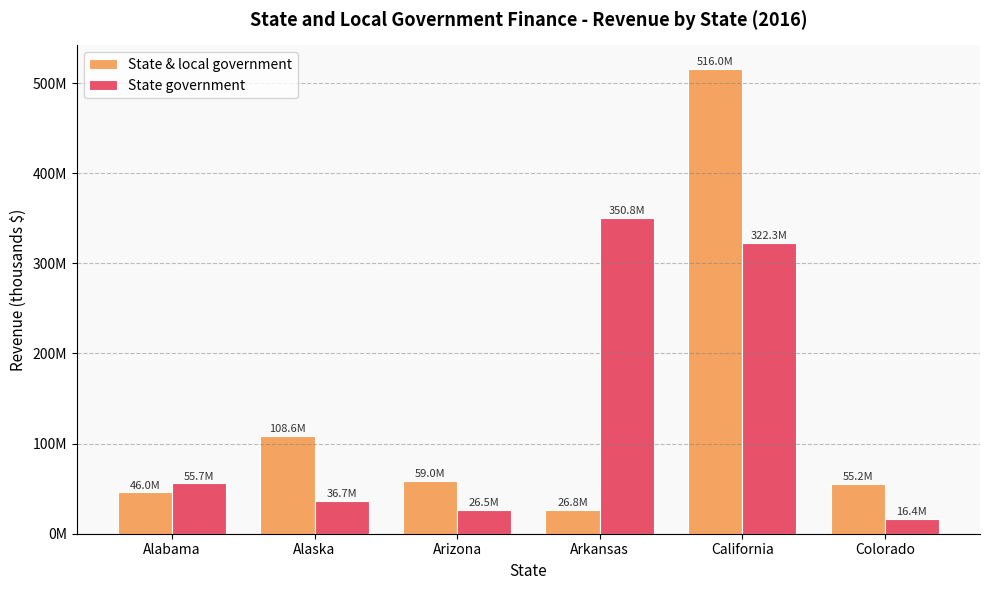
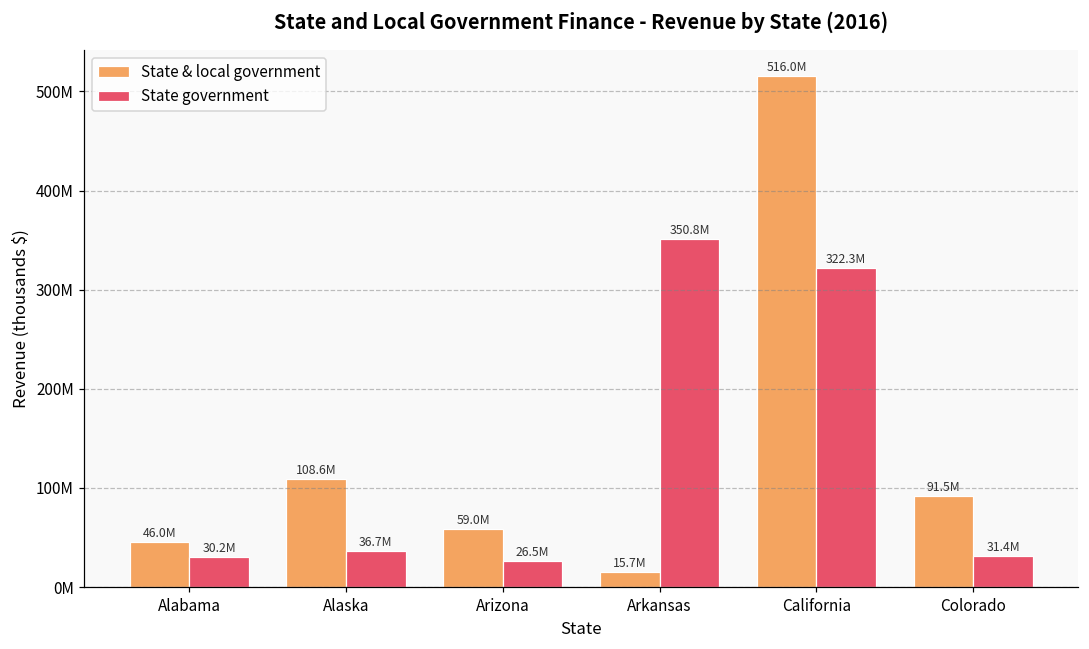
State government, Alabama: 55.7M -> 30.2M
State & local government, Arkansas: 26.8M -> 15.7M
State & local government, Colorado: 55.2M -> 91.5M
State government, Colorado: 16.4M -> 31.4M
